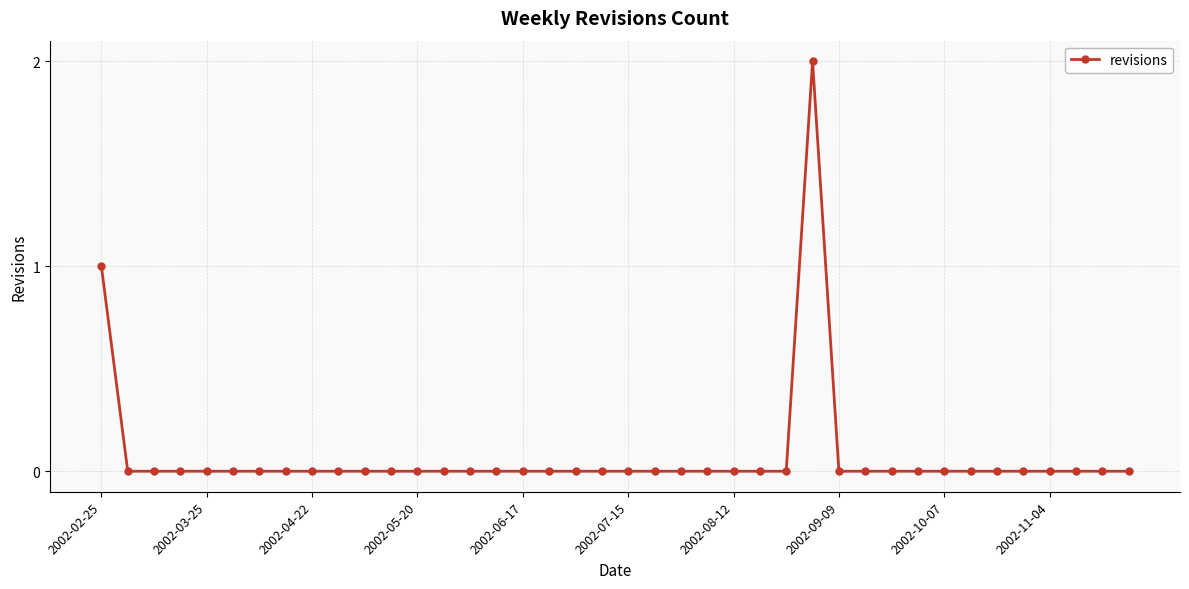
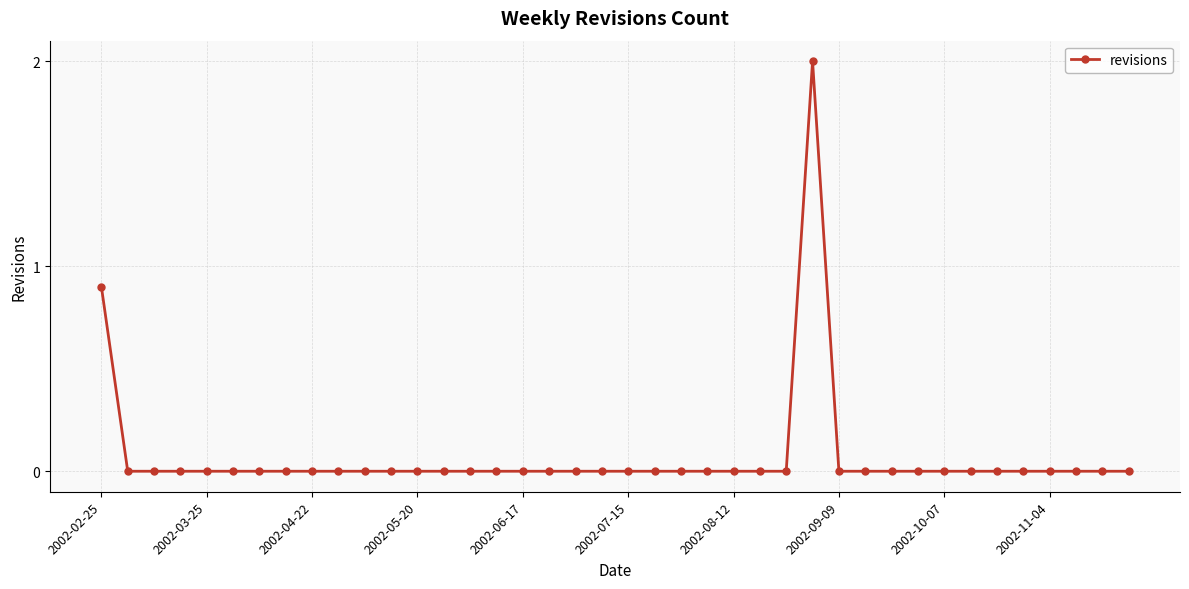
2002-02-25: 1.0 -> 0.9
